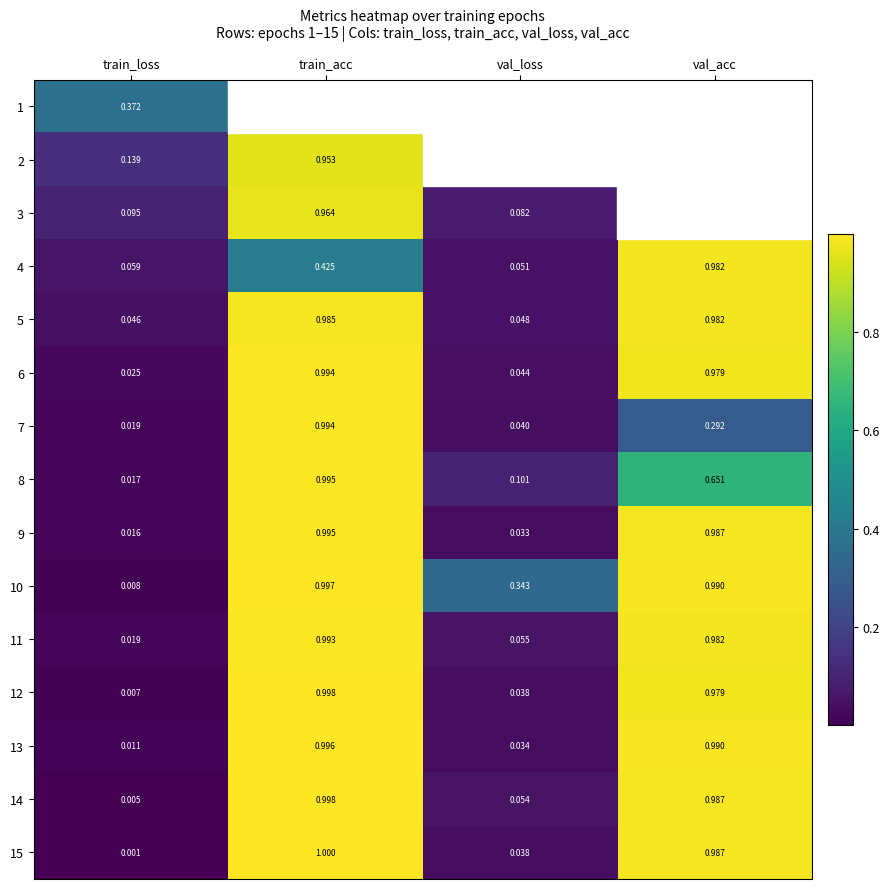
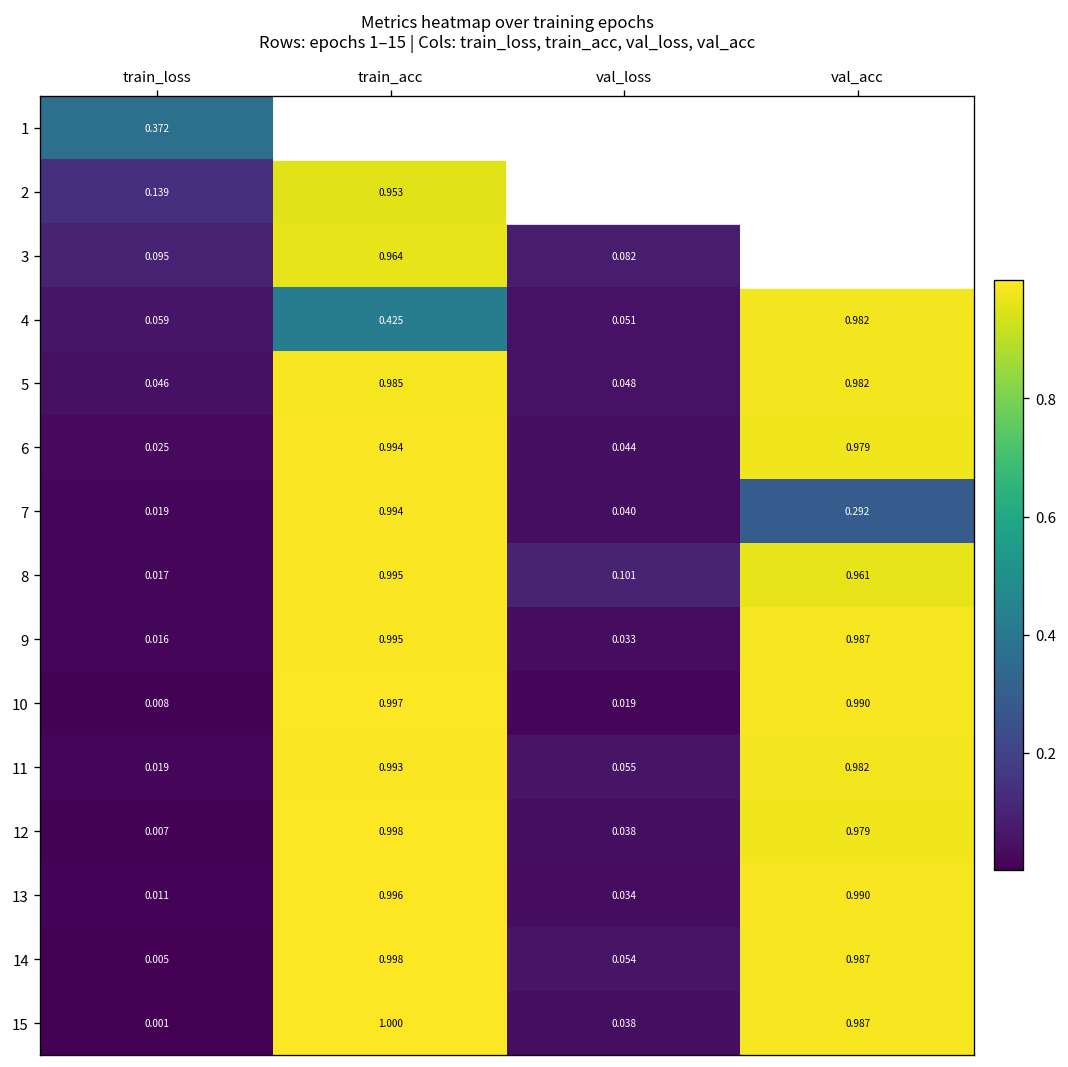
8, val_acc: 0.651 -> 0.961
10, val_loss: 0.343 -> 0.019
